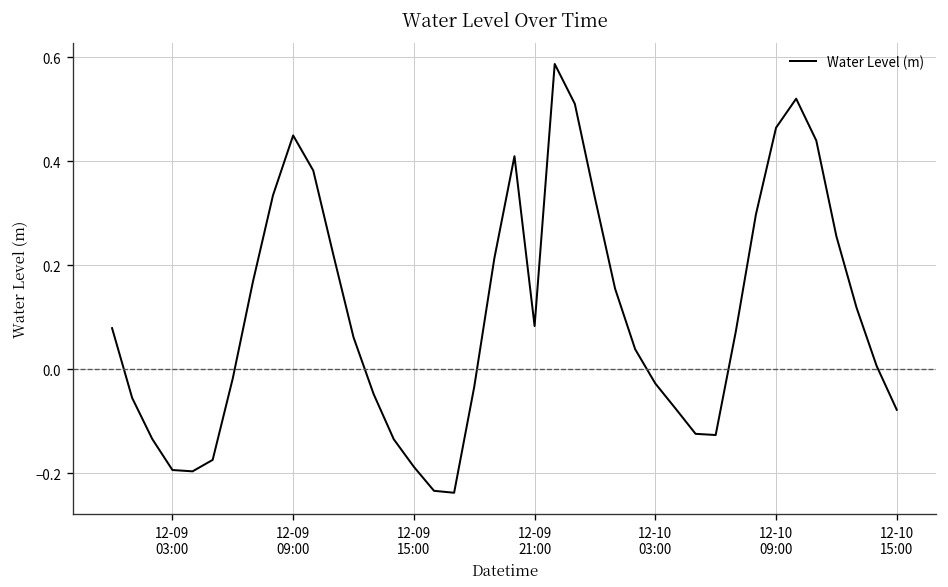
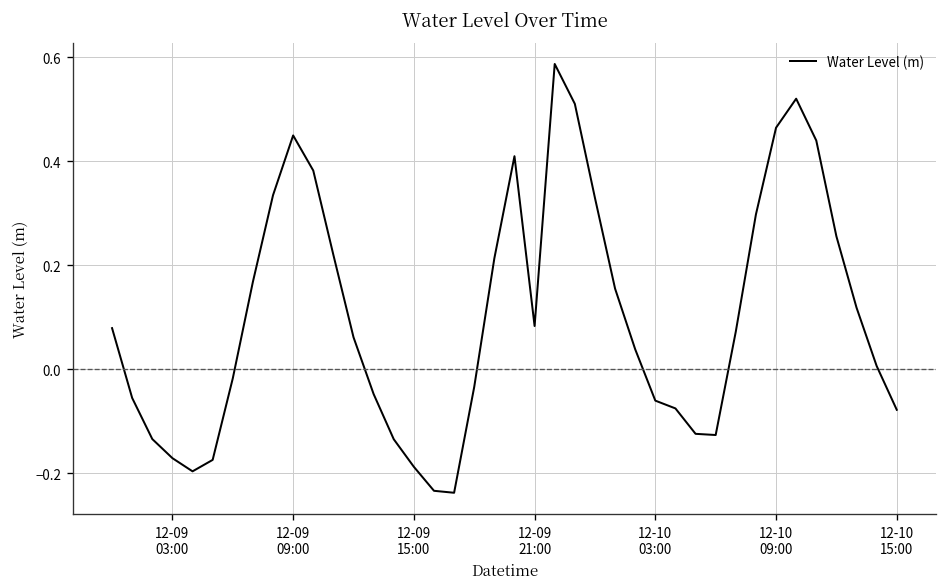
12-09 03:00: -0.19 -> -0.17
12-10 03:00: -0.03 -> -0.06
